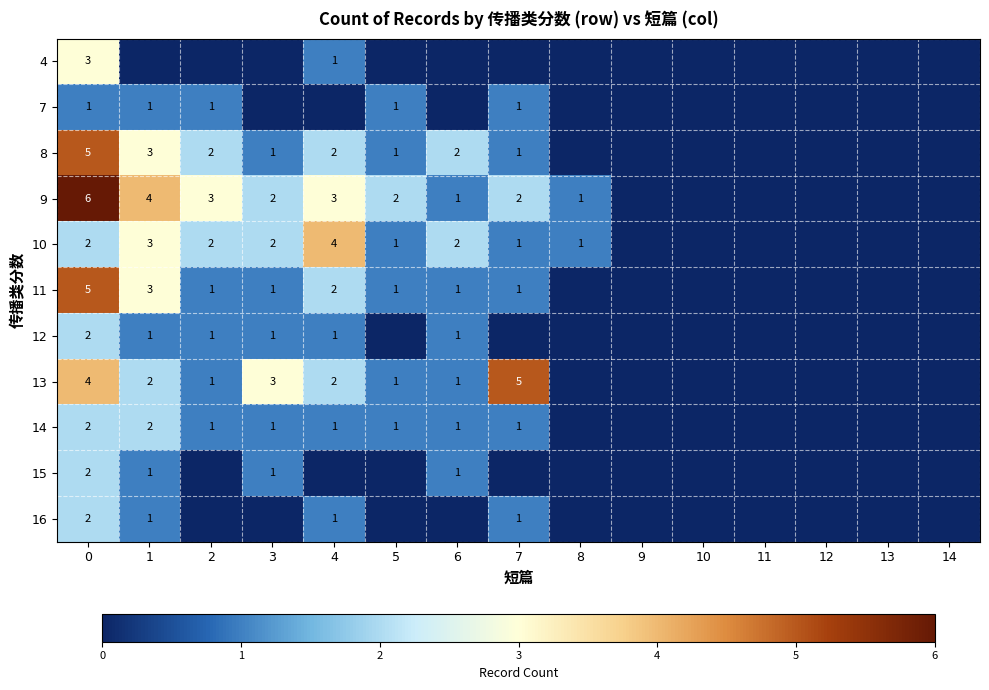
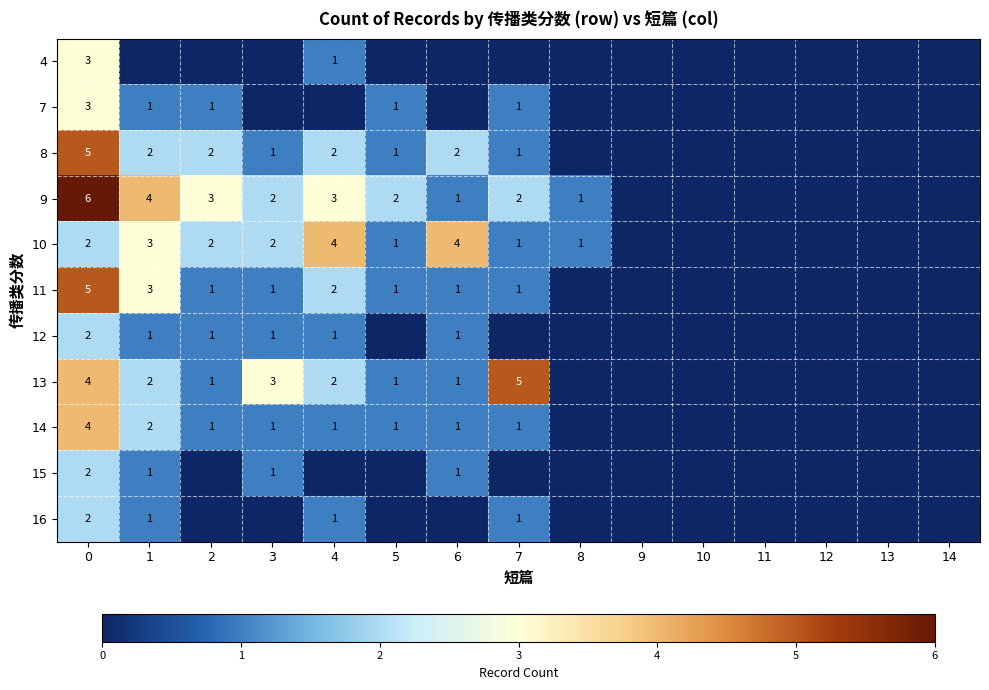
7, 0: 1 -> 3
8, 1: 3 -> 2
10, 6: 2 -> 4
14, 0: 2 -> 4
